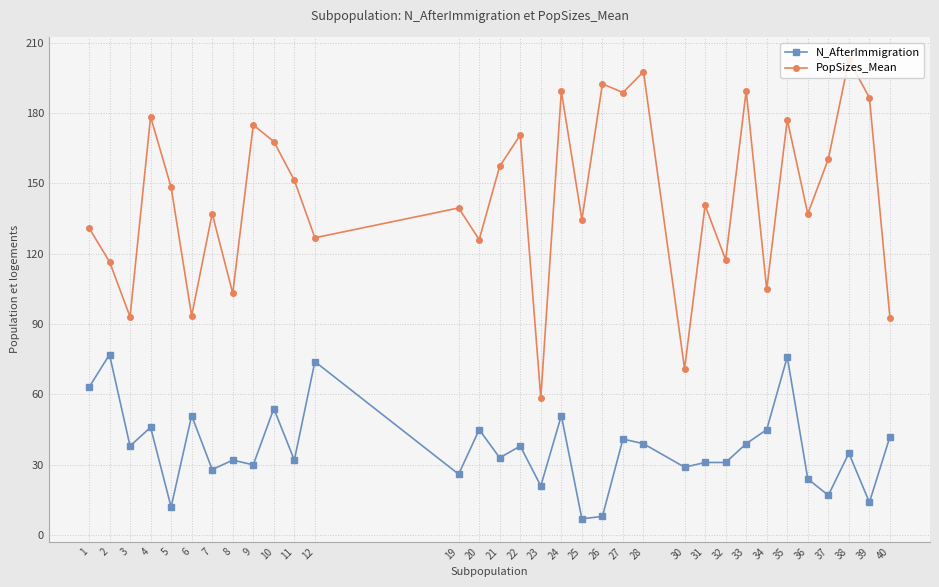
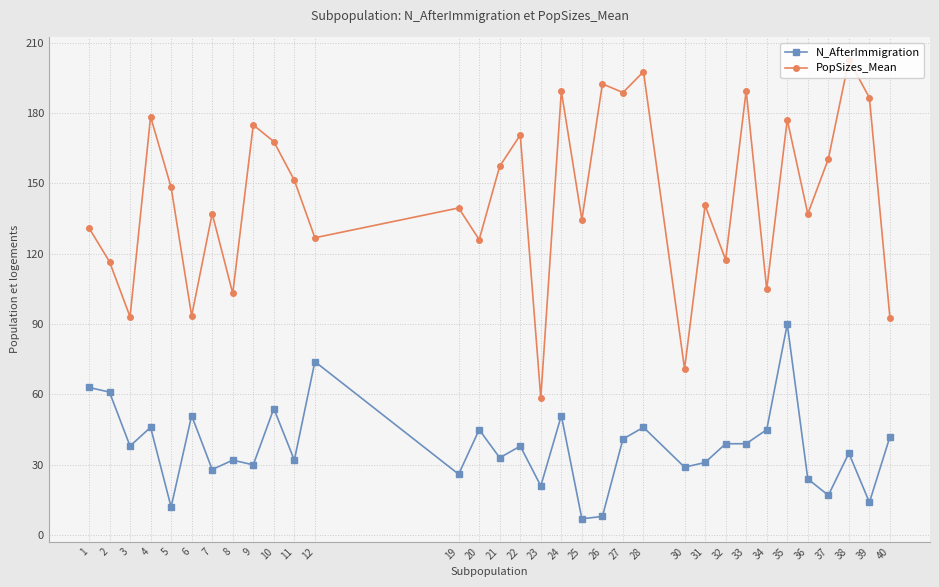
N_AfterImmigration, 2: 77 -> 61
N_AfterImmigration, 28: 39 -> 46
N_AfterImmigration, 32: 31 -> 39
N_AfterImmigration, 35: 76 -> 90
